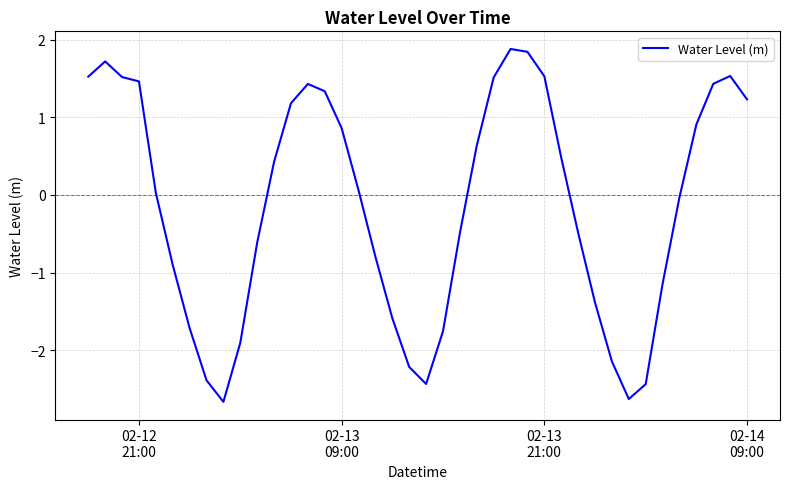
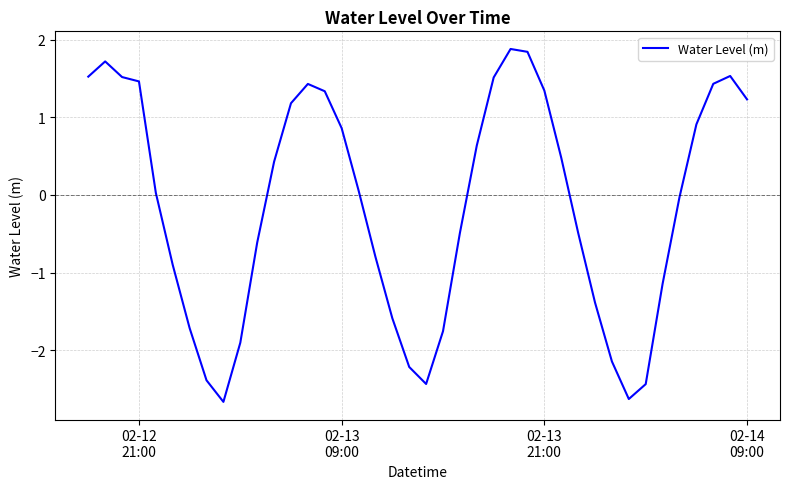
02-13 21:00: 1.5 -> 1.3
